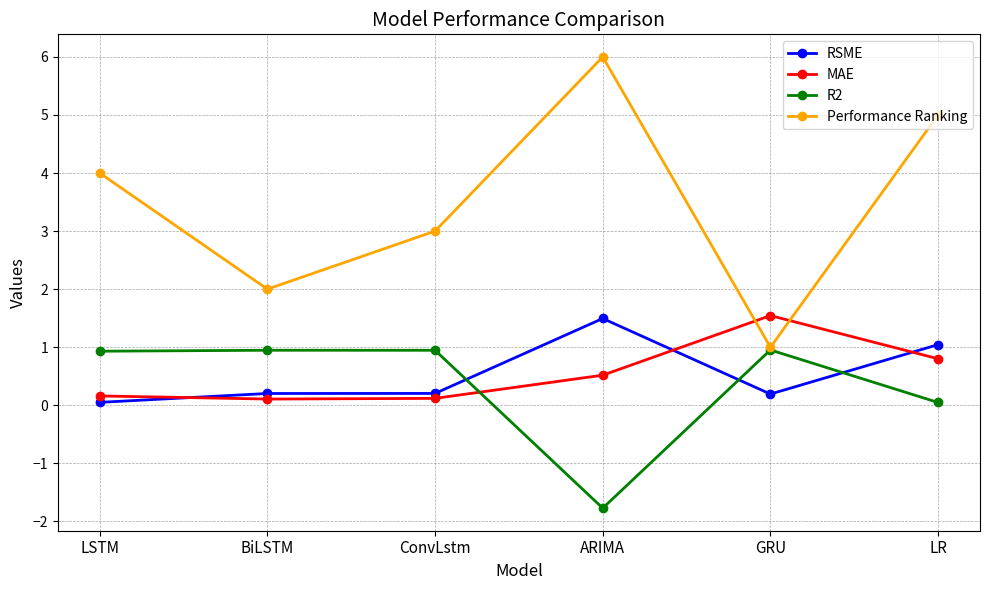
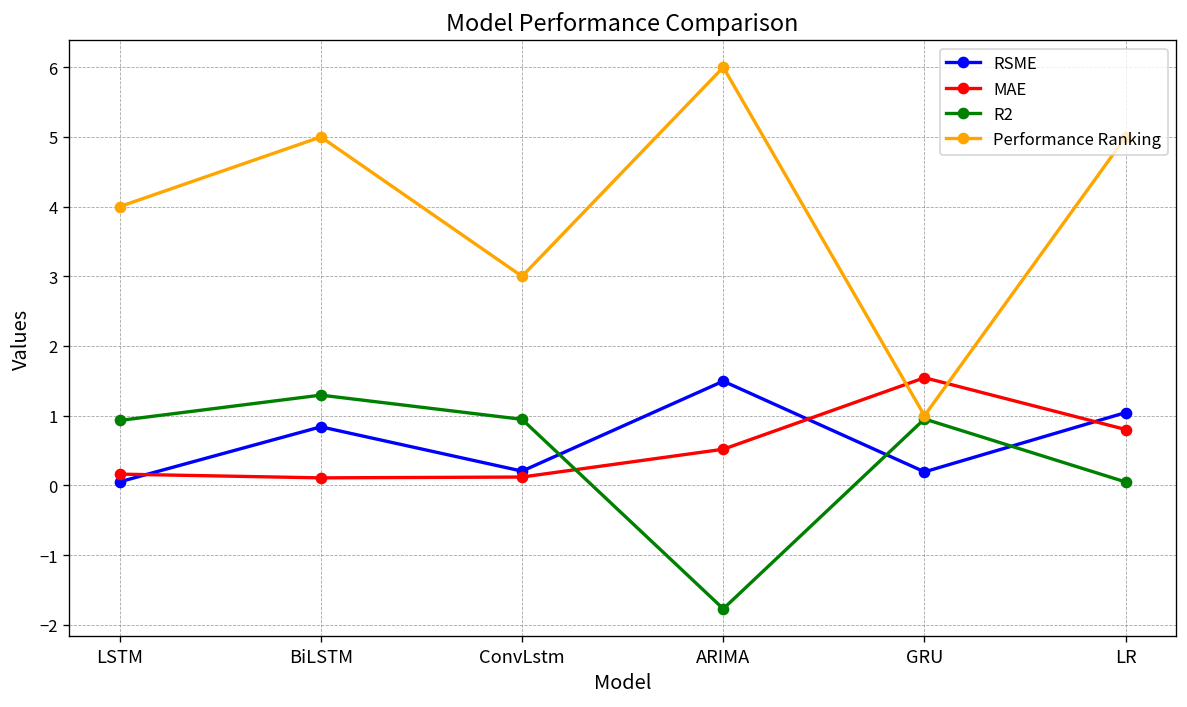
RSME, BiLSTM: 0.2 -> 0.8
R2, BiLSTM: 0.9 -> 1.3
Performance Ranking, BiLSTM: 2 -> 5
